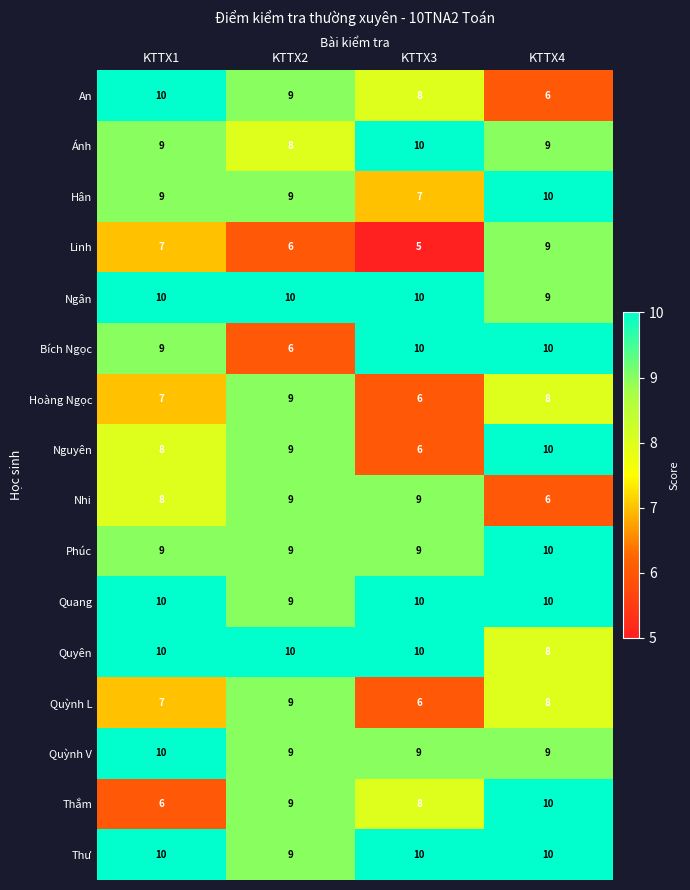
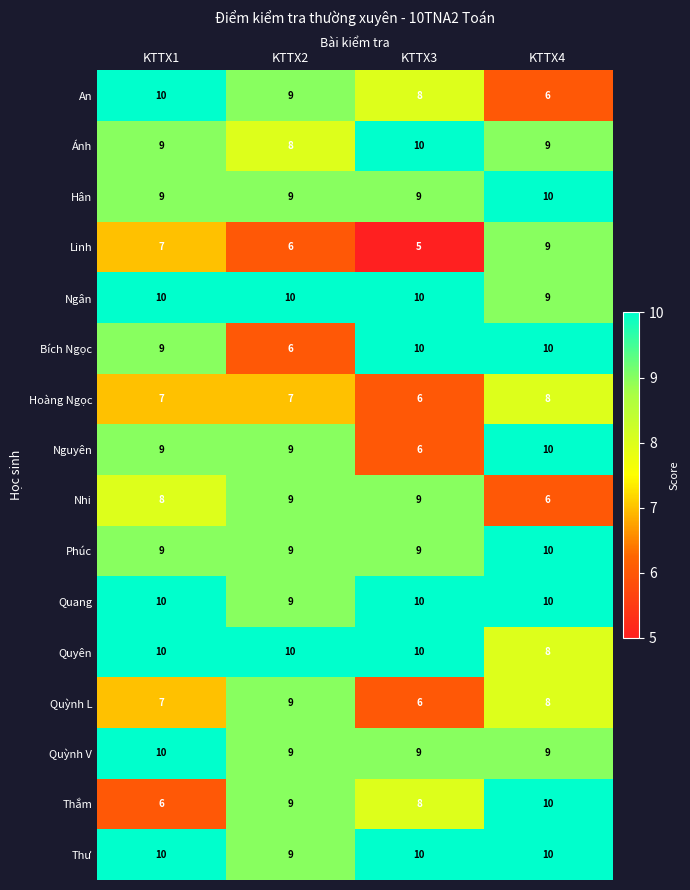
Hân, KTTX3: 7 -> 9
Hoàng Ngọc, KTTX2: 9 -> 7
Nguyên, KTTX1: 8 -> 9
